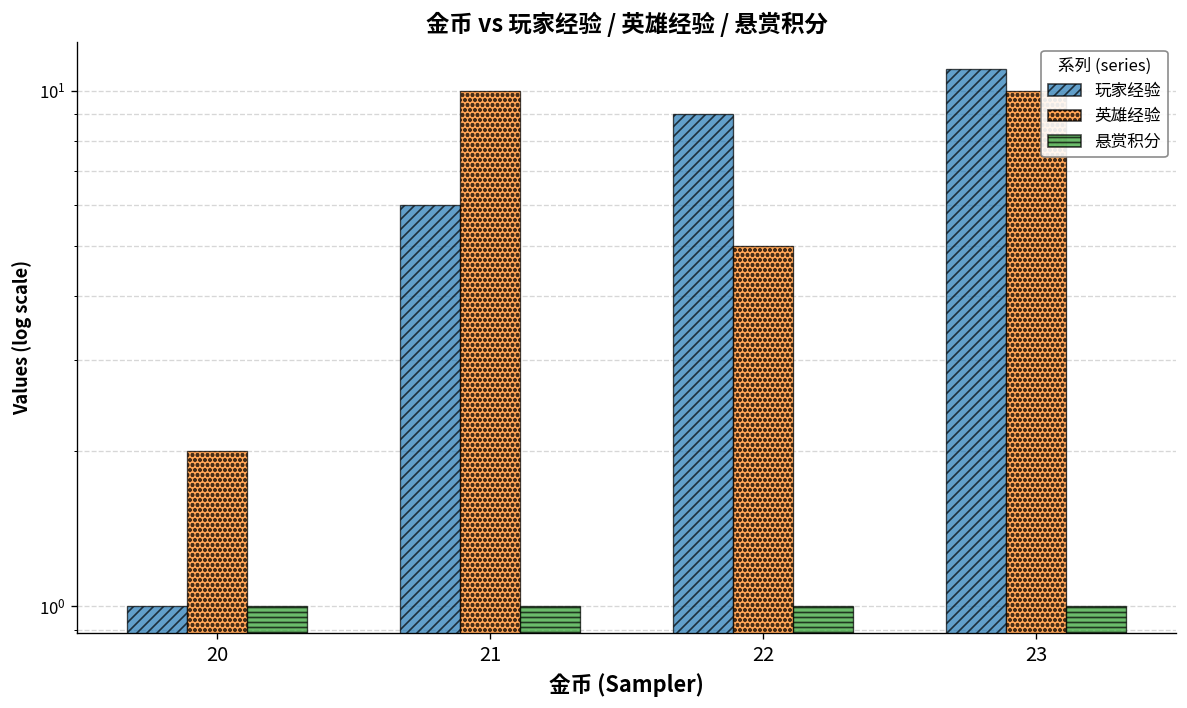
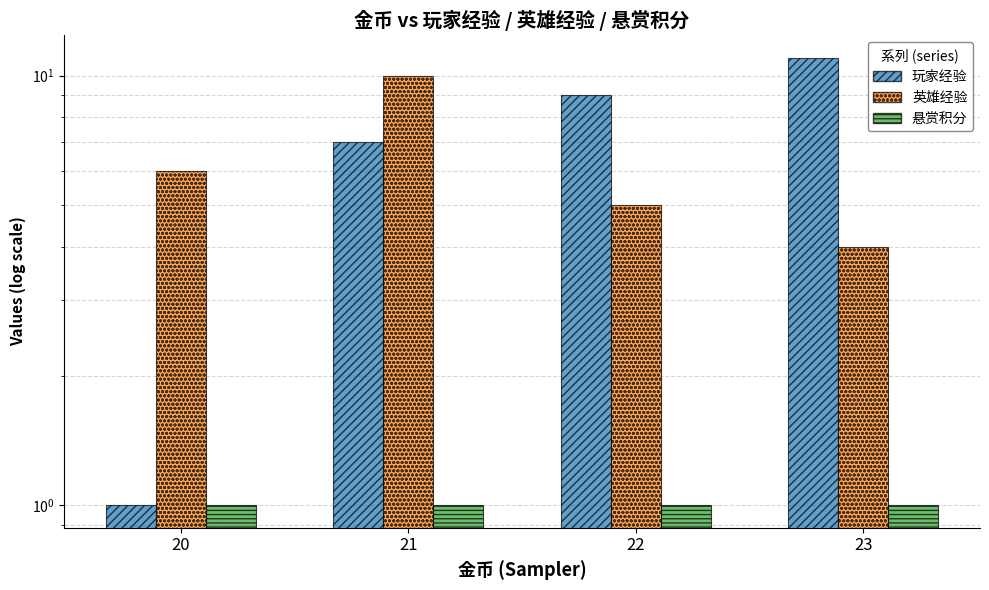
英雄经验, 20: 2 -> 6
玩家经验, 21: 6 -> 7
英雄经验, 23: 10 -> 4
